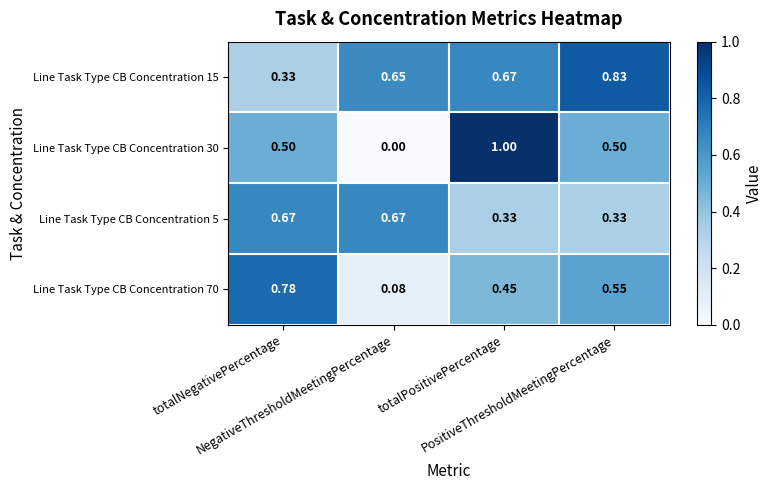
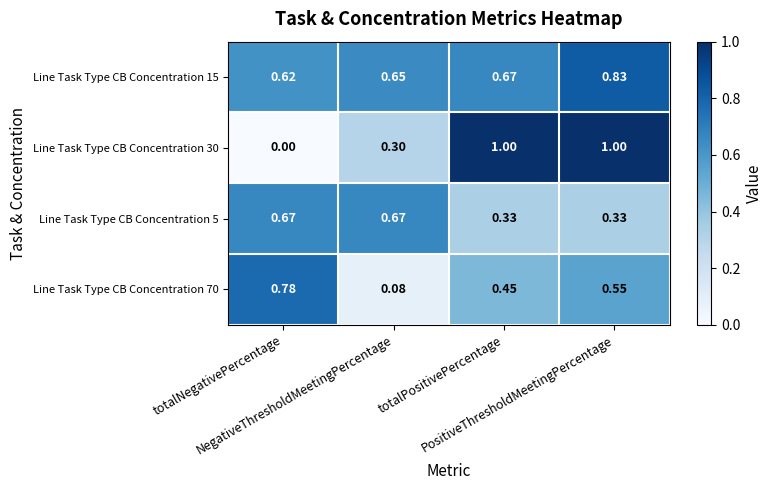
Line Task Type CB Concentration 15, totalNegativePercentage: 0.33 -> 0.62
Line Task Type CB Concentration 30, totalNegativePercentage: 0.50 -> 0.00
Line Task Type CB Concentration 30, NegativeThresholdMeetingPercentage: 0.00 -> 0.30
Line Task Type CB Concentration 30, PositiveThresholdMeetingPercentage: 0.50 -> 1.00
